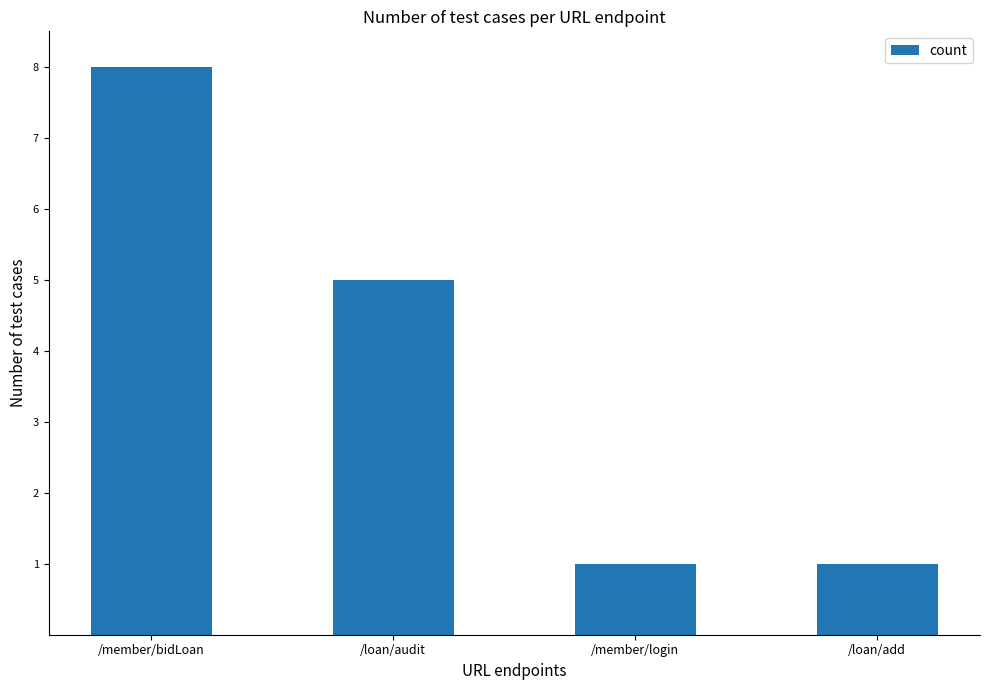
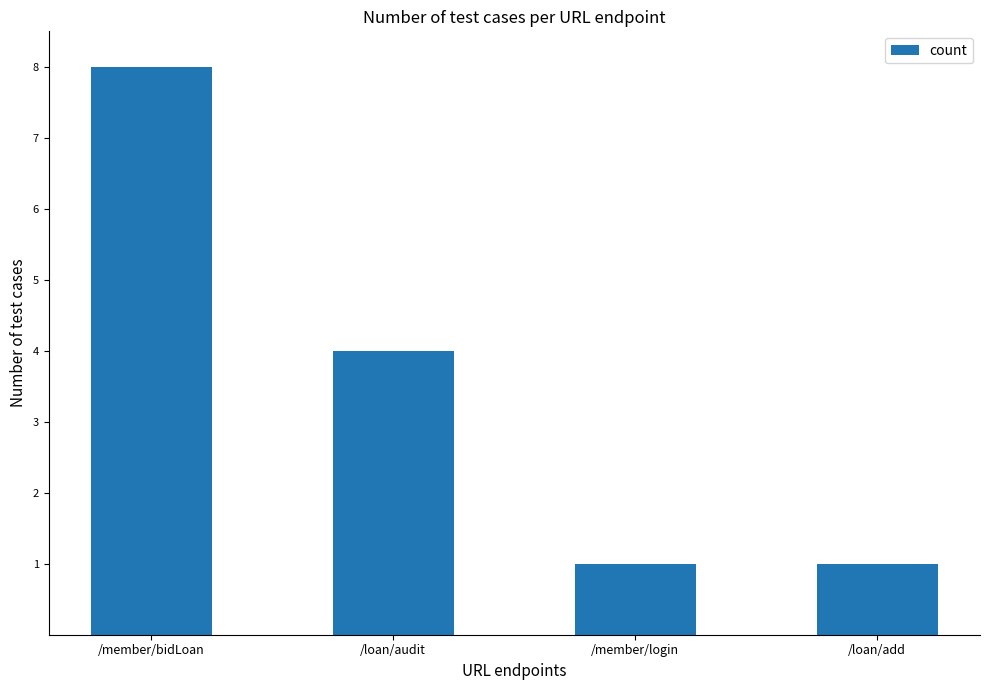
/loan/audit: 5 -> 4
